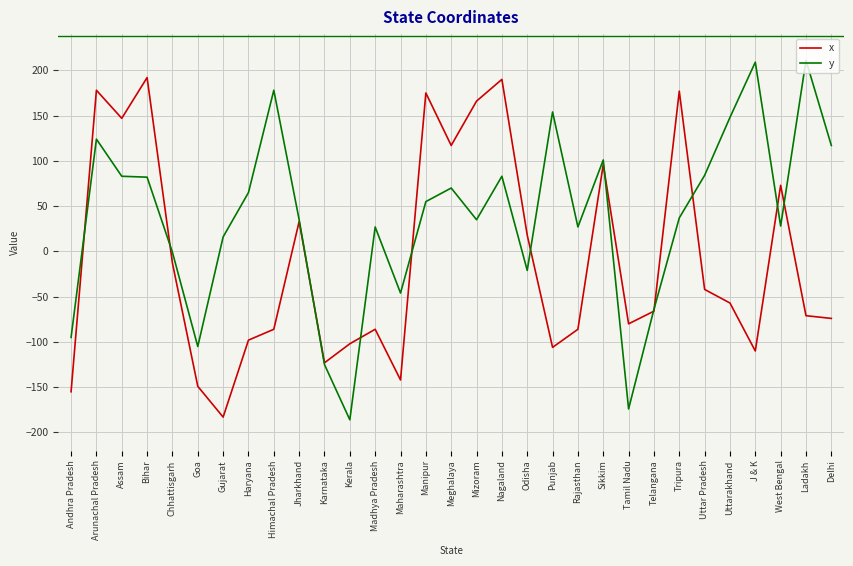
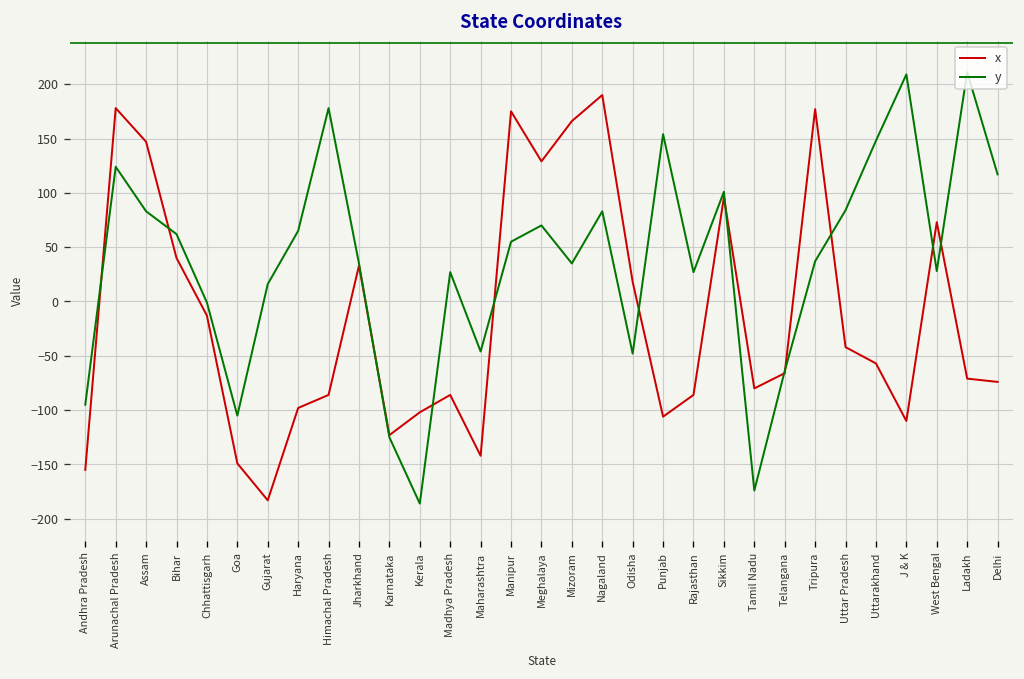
x, Bihar: 190 -> 40
y, Bihar: 80 -> 60
x, Meghalaya: 120 -> 130
y, Odisha: -20 -> -50
